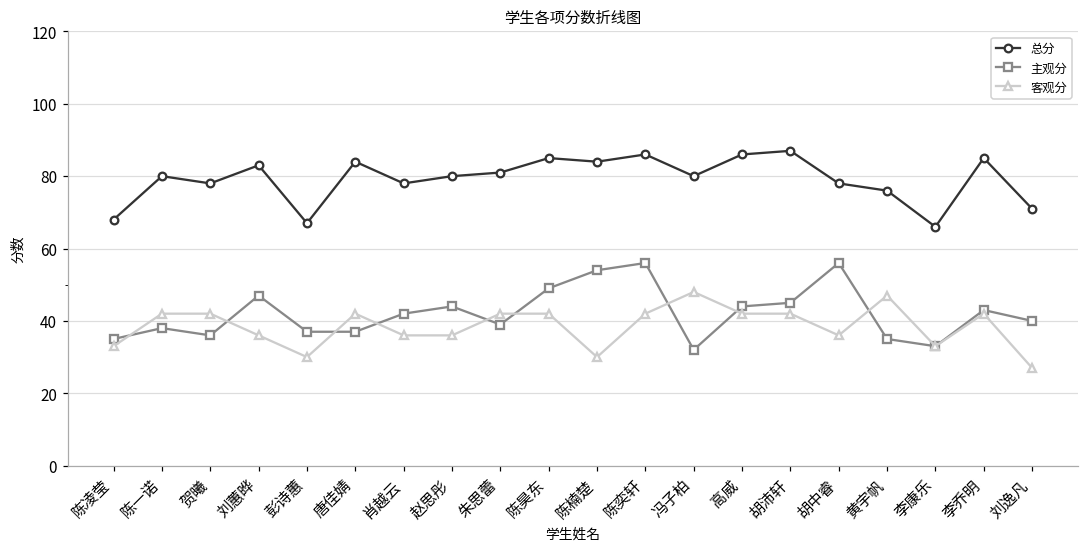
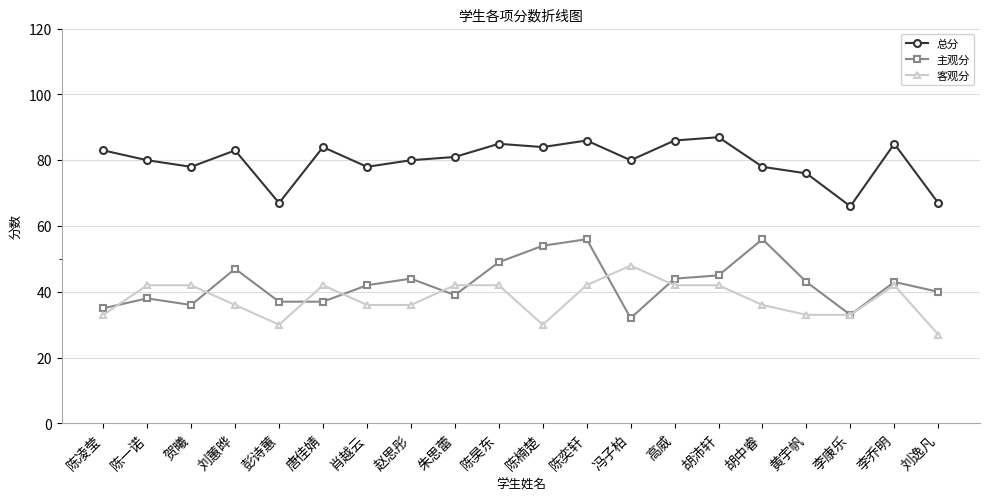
总分, 陈凌莹: 68 -> 83
主观分, 黄宇帆: 35 -> 43
客观分, 黄宇帆: 47 -> 33
总分, 刘逸凡: 71 -> 67
